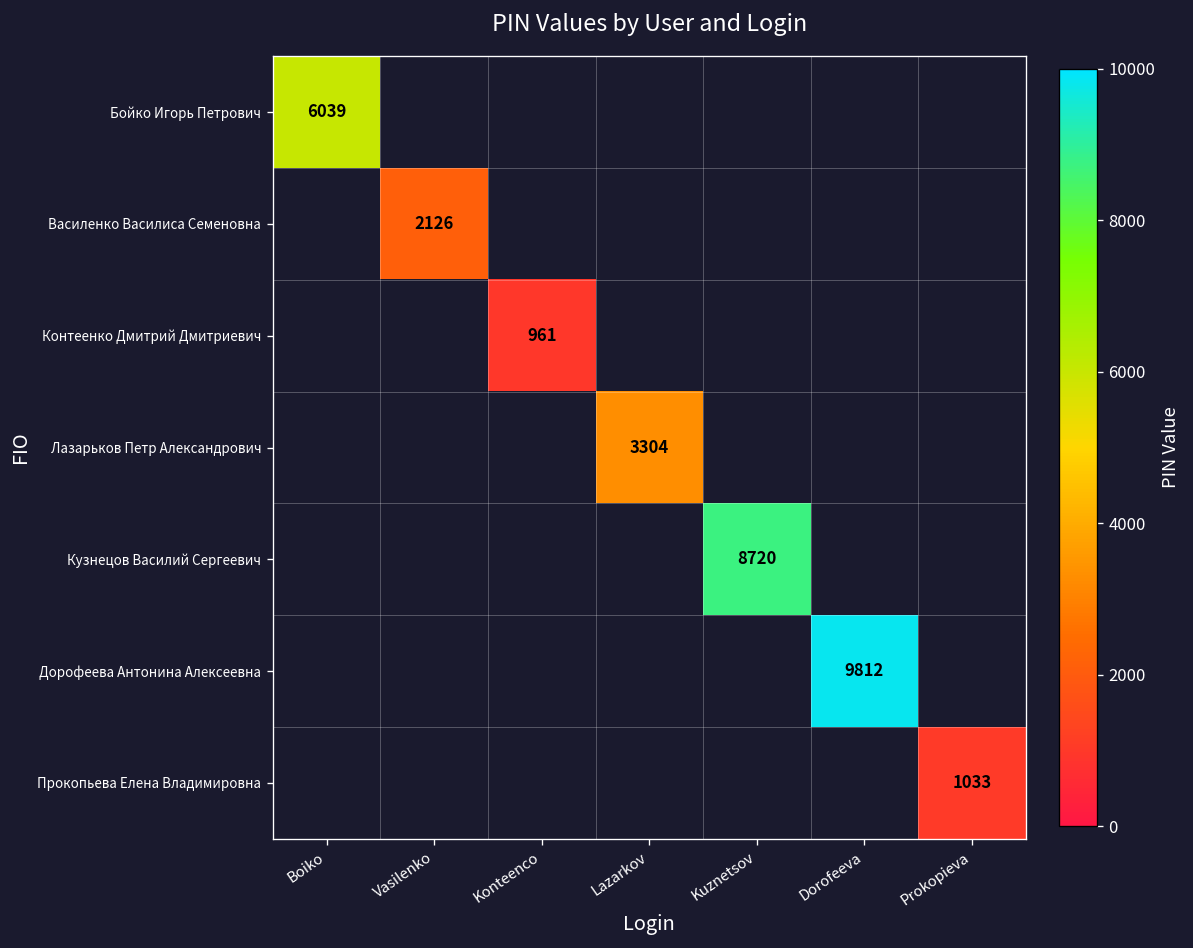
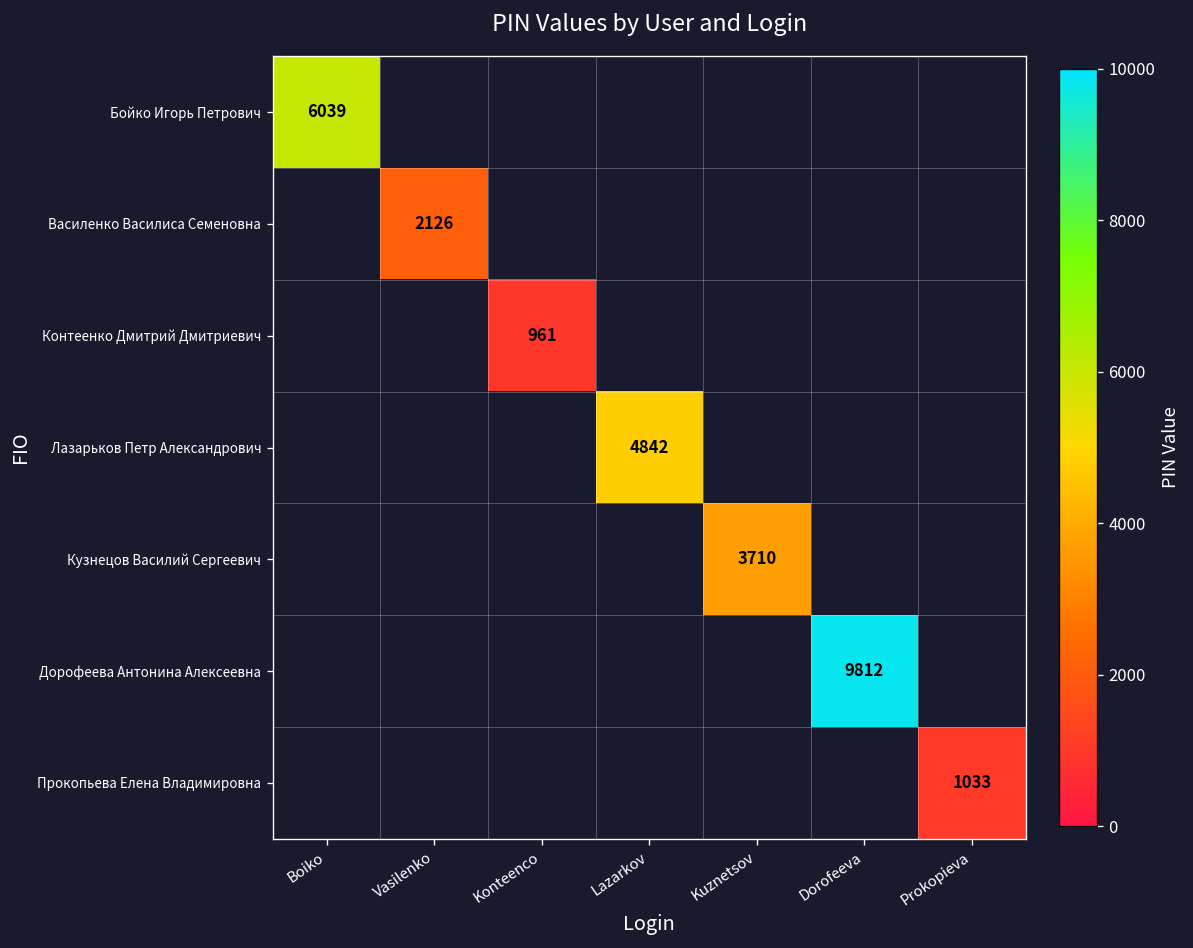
Лазарьков Петр Александрович, Lazarkov: 3304 -> 4842
Кузнецов Василий Сергеевич, Kuznetsov: 8720 -> 3710
